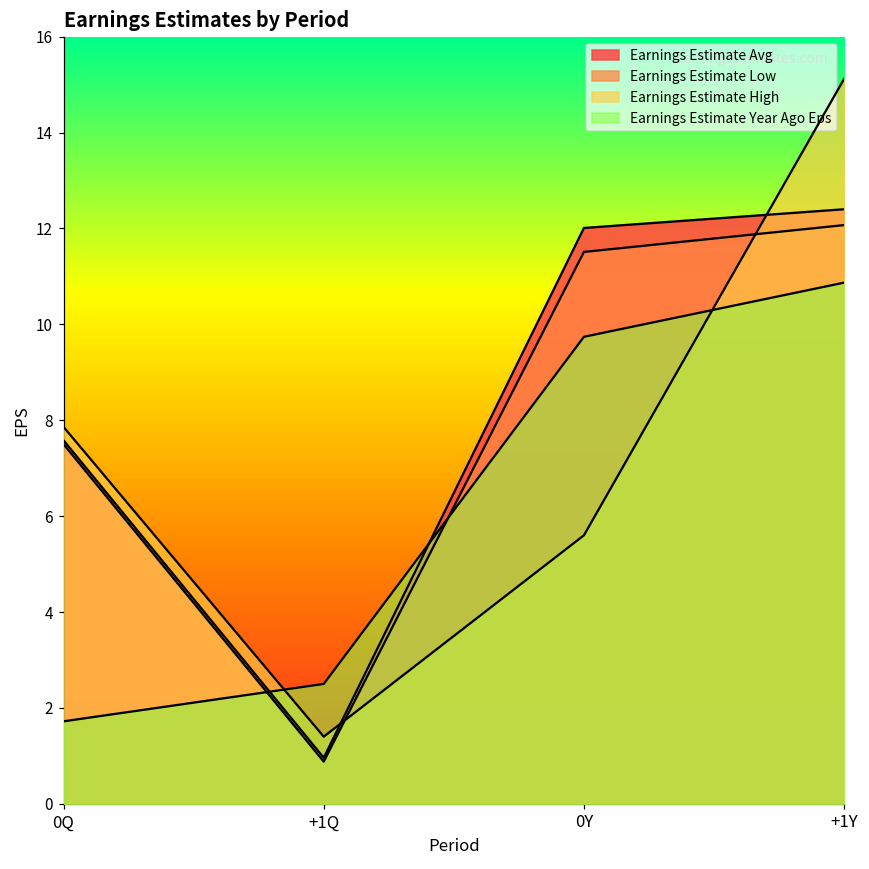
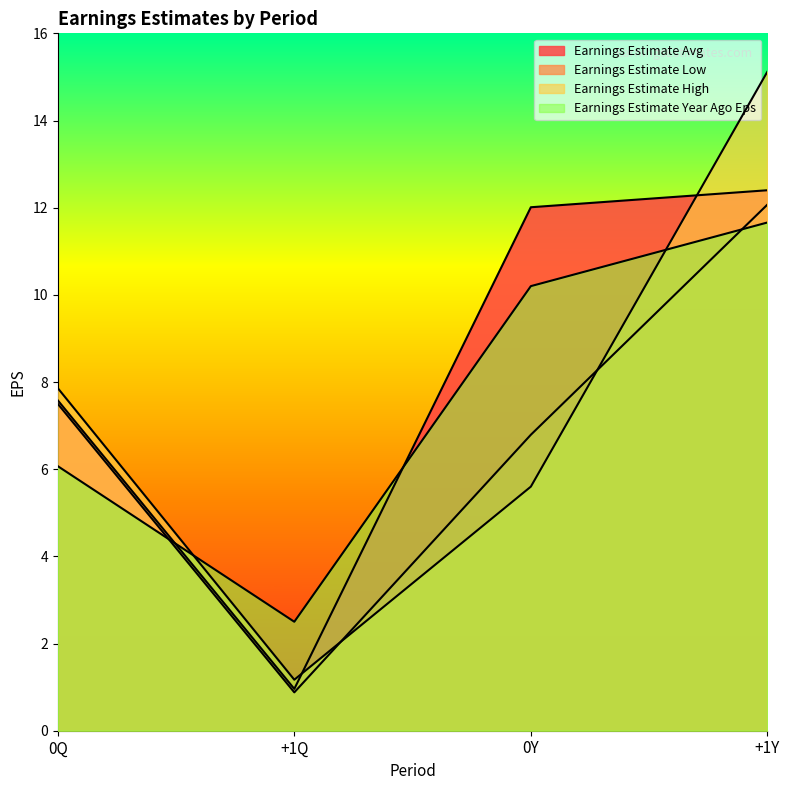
Earnings Estimate Year Ago Eps, 0Q: 1.7 -> 6.1
Earnings Estimate High, +1Q: 1.4 -> 1.2
Earnings Estimate Low, 0Y: 11.5 -> 6.8
Earnings Estimate Year Ago Eps, 0Y: 9.7 -> 10.2
Earnings Estimate Year Ago Eps, +1Y: 10.9 -> 11.7
